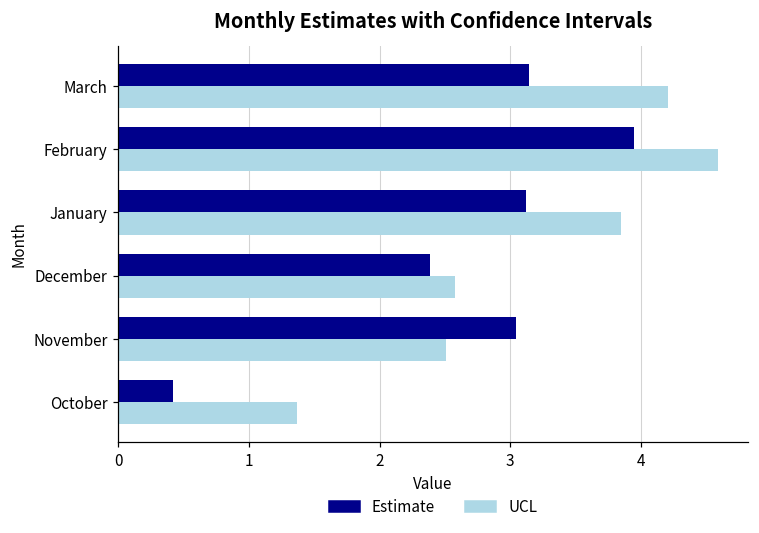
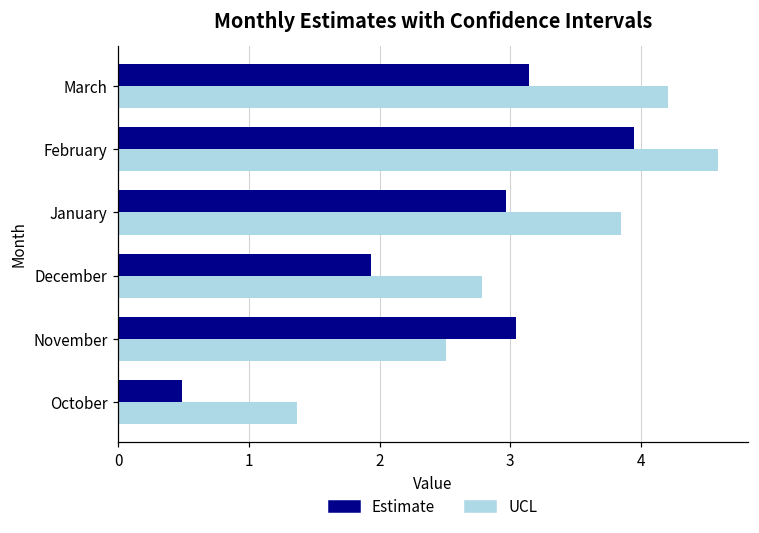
Estimate, January: 3.12 -> 2.97
Estimate, December: 2.39 -> 1.94
UCL, December: 2.58 -> 2.79
Estimate, October: 0.42 -> 0.49
